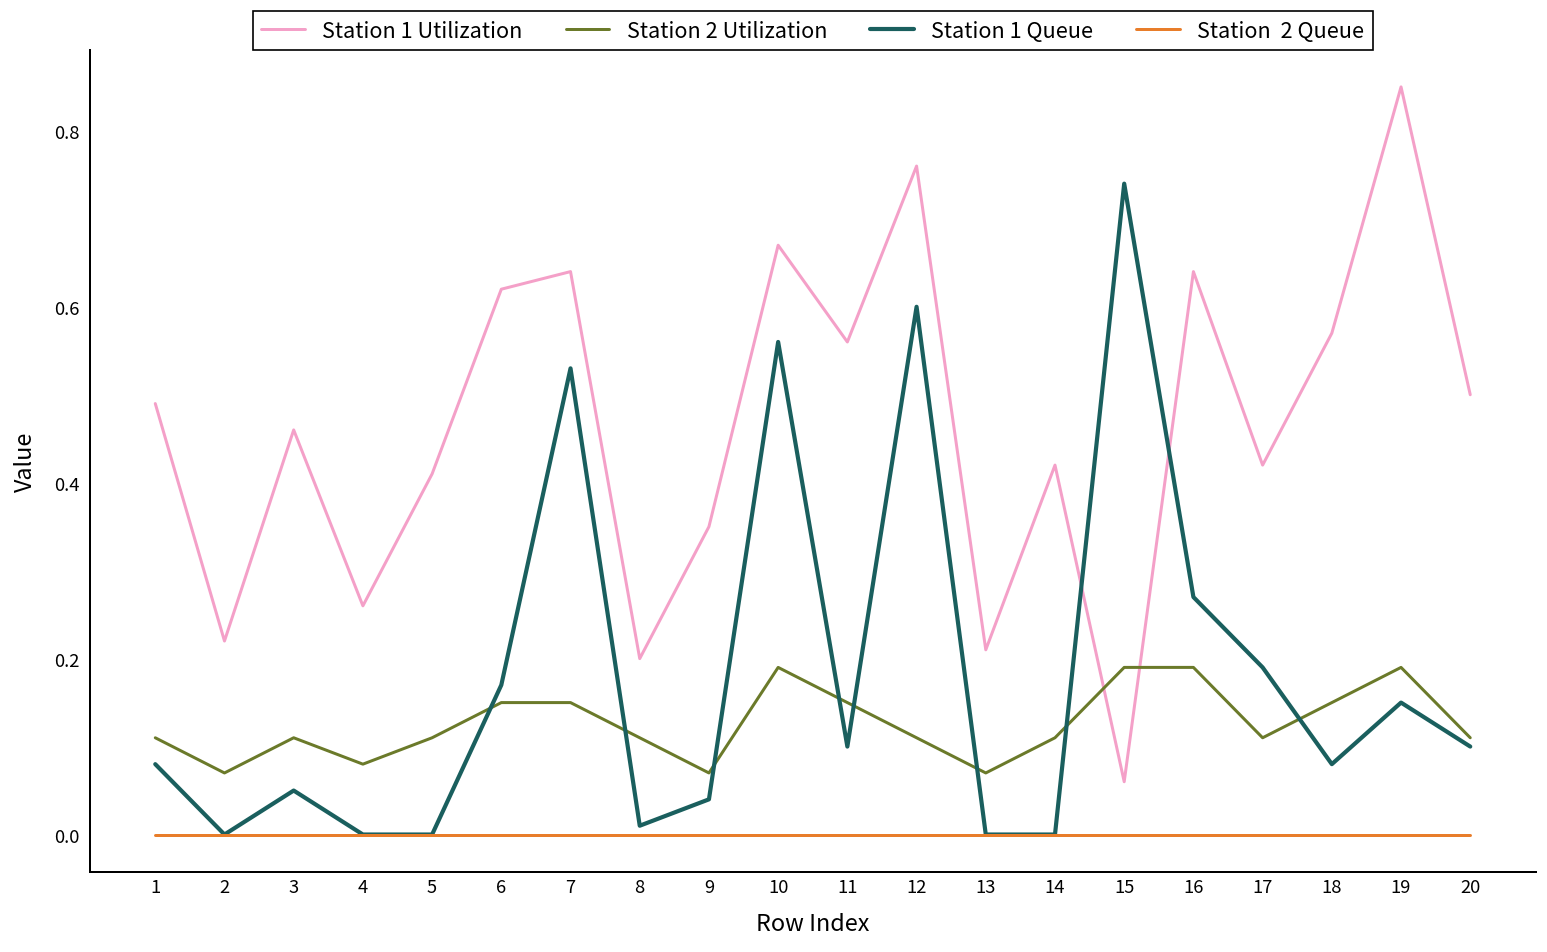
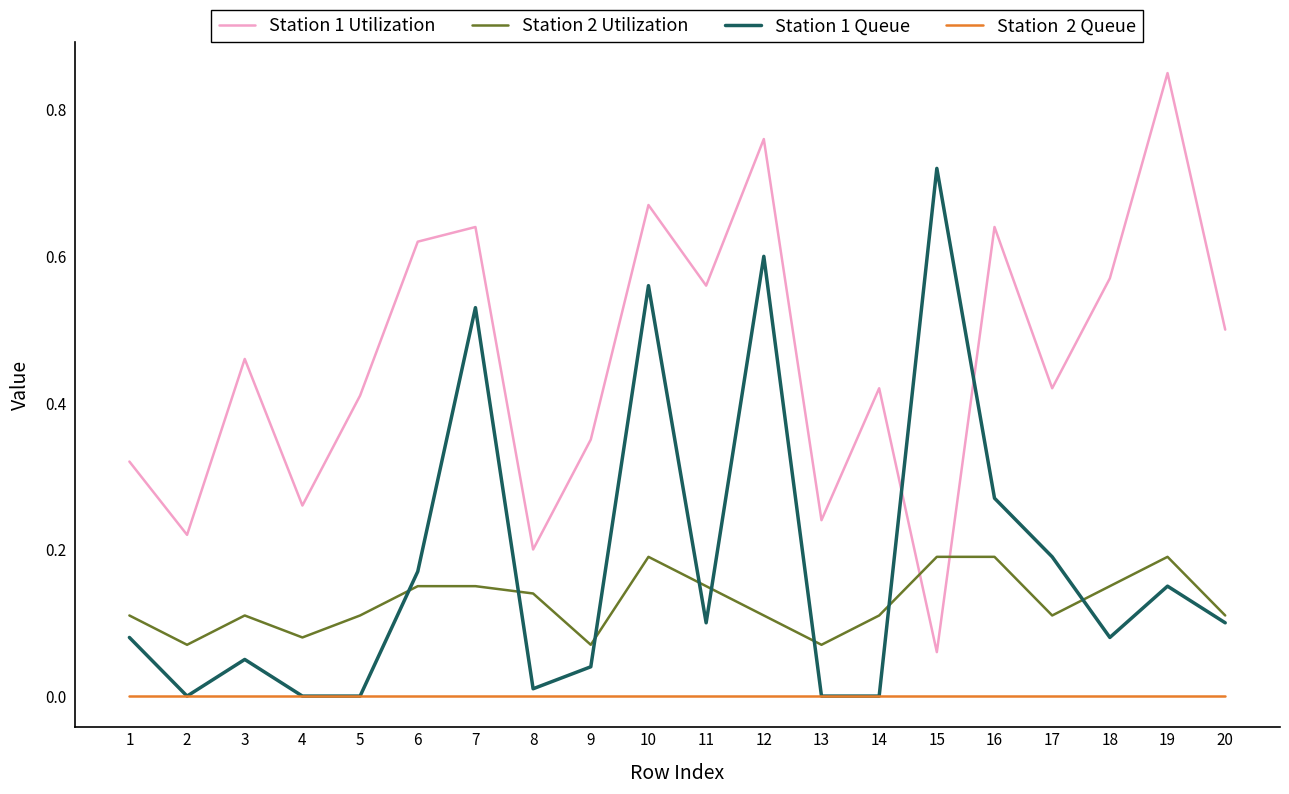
Station 1 Utilization, 1: 0.49 -> 0.32
Station 2 Utilization, 8: 0.11 -> 0.14
Station 1 Utilization, 13: 0.21 -> 0.24
Station 1 Queue, 15: 0.74 -> 0.72
